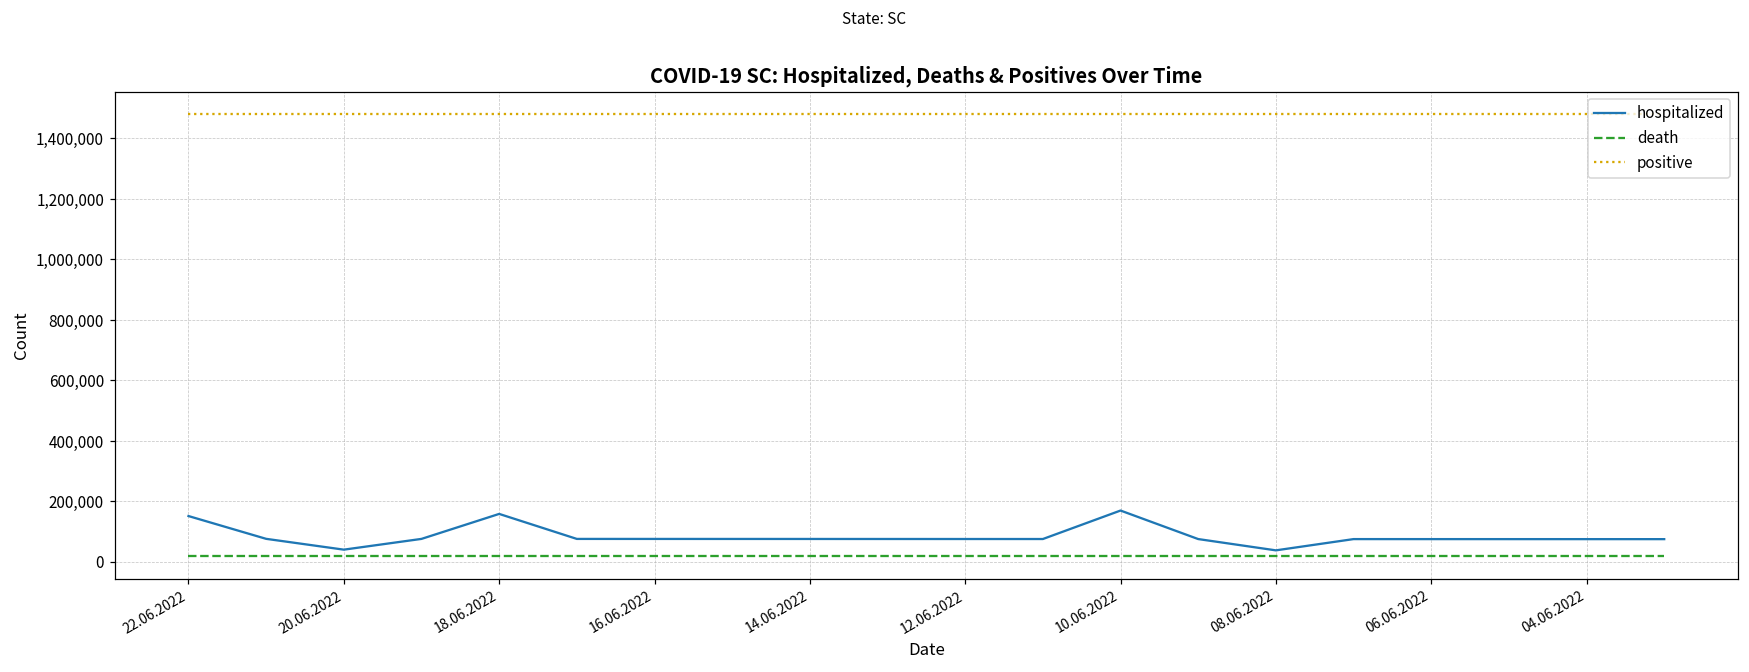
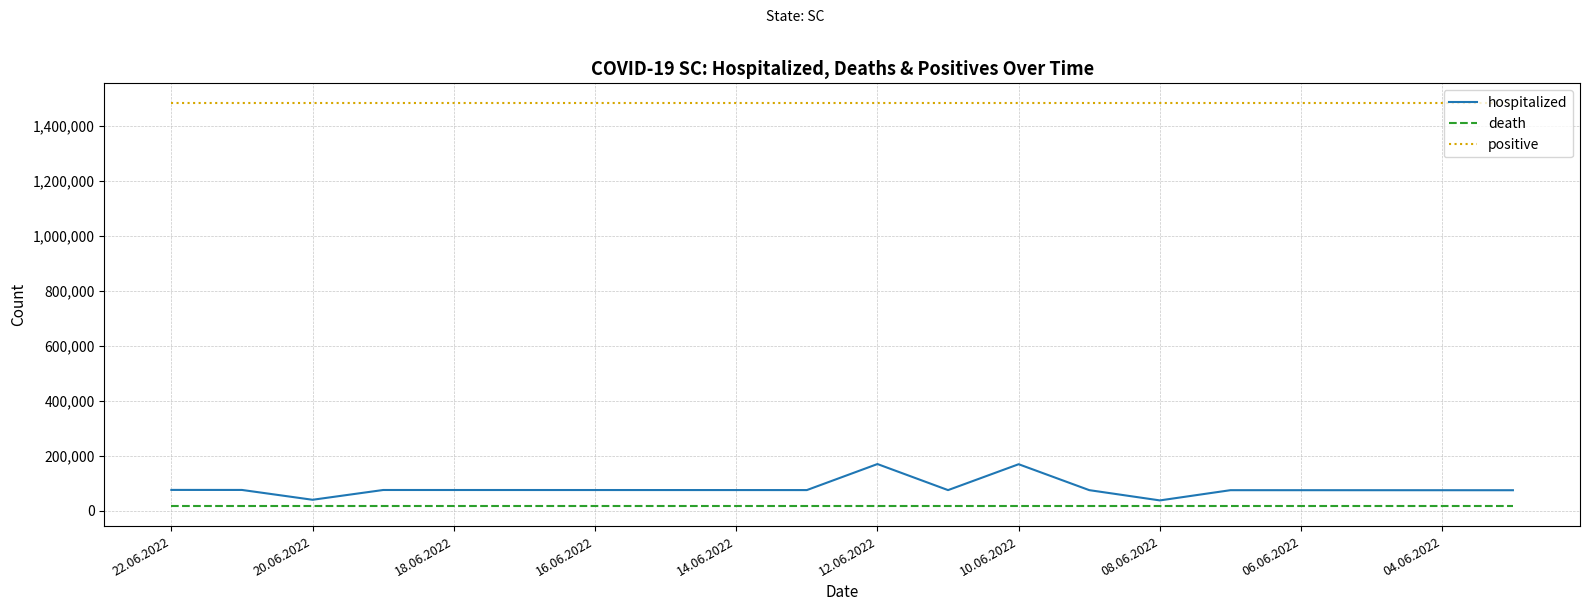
hospitalized, 22.06.2022: 150,000 -> 80,000
hospitalized, 18.06.2022: 160,000 -> 80,000
hospitalized, 12.06.2022: 80,000 -> 170,000
